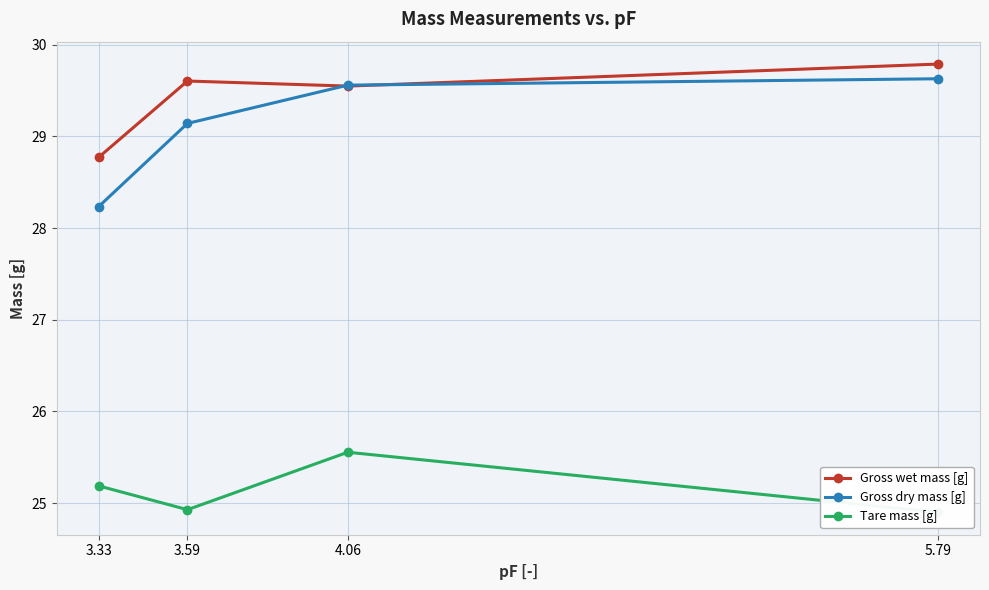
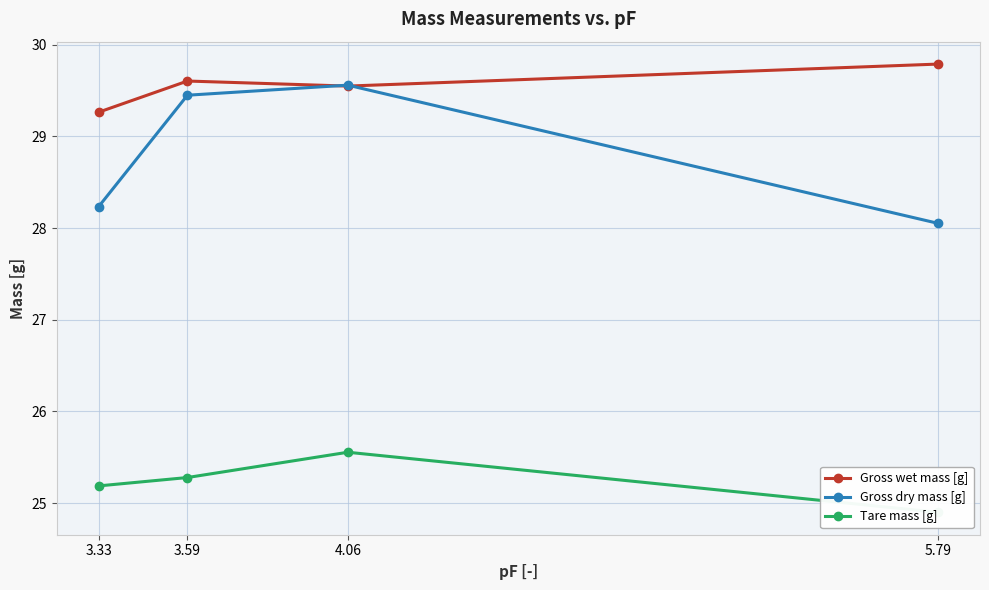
Gross wet mass [g], 3.33: 28.8 -> 29.3
Gross dry mass [g], 3.59: 29.1 -> 29.4
Tare mass [g], 3.59: 24.9 -> 25.3
Gross dry mass [g], 5.79: 29.6 -> 28.1
